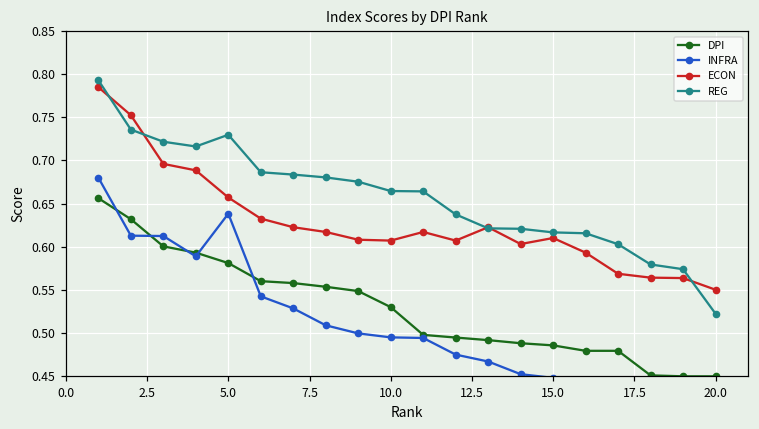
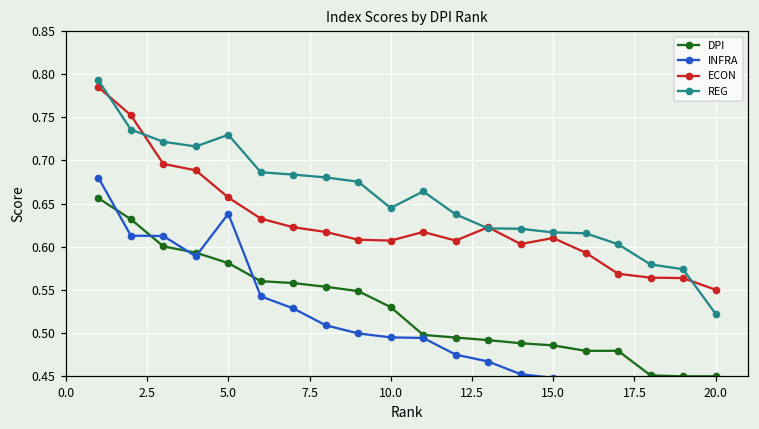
REG, 10.0: 0.66 -> 0.64
